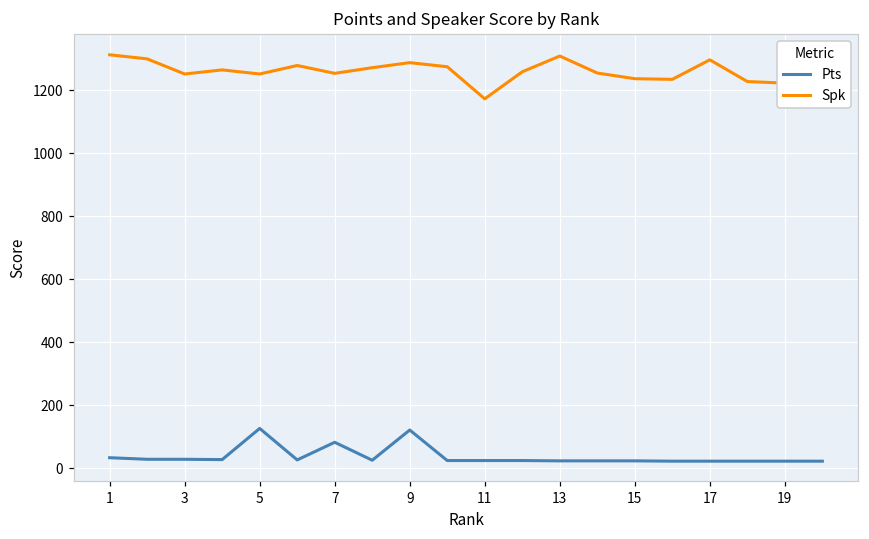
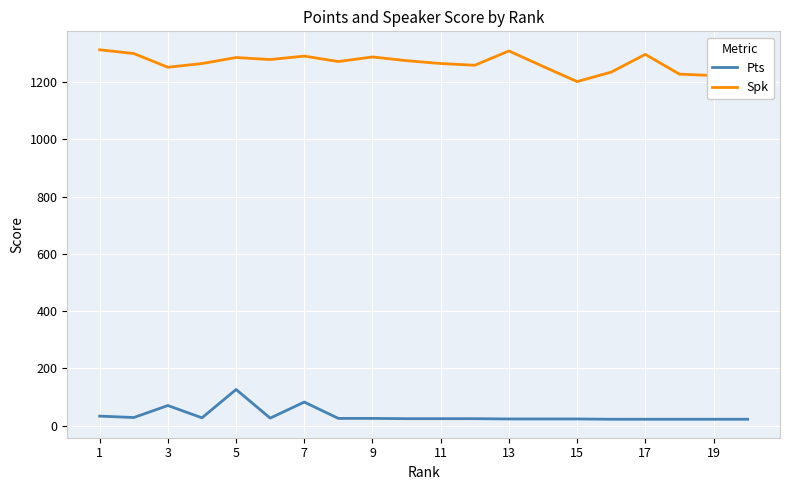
Pts, 3: 30 -> 70
Spk, 5: 1250 -> 1290
Spk, 7: 1250 -> 1290
Pts, 9: 120 -> 30
Spk, 11: 1170 -> 1270
Spk, 15: 1240 -> 1200
